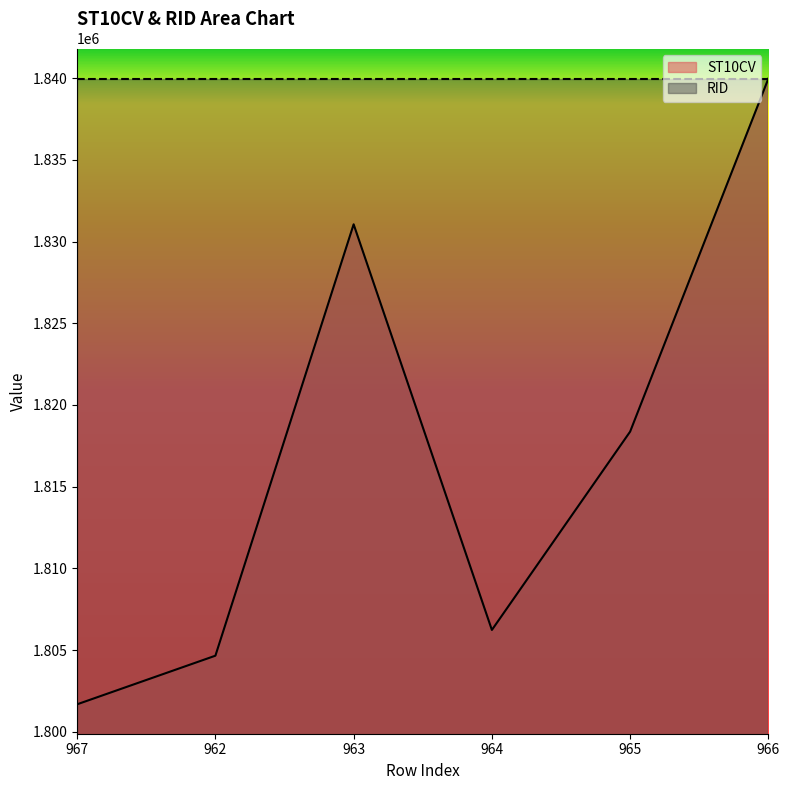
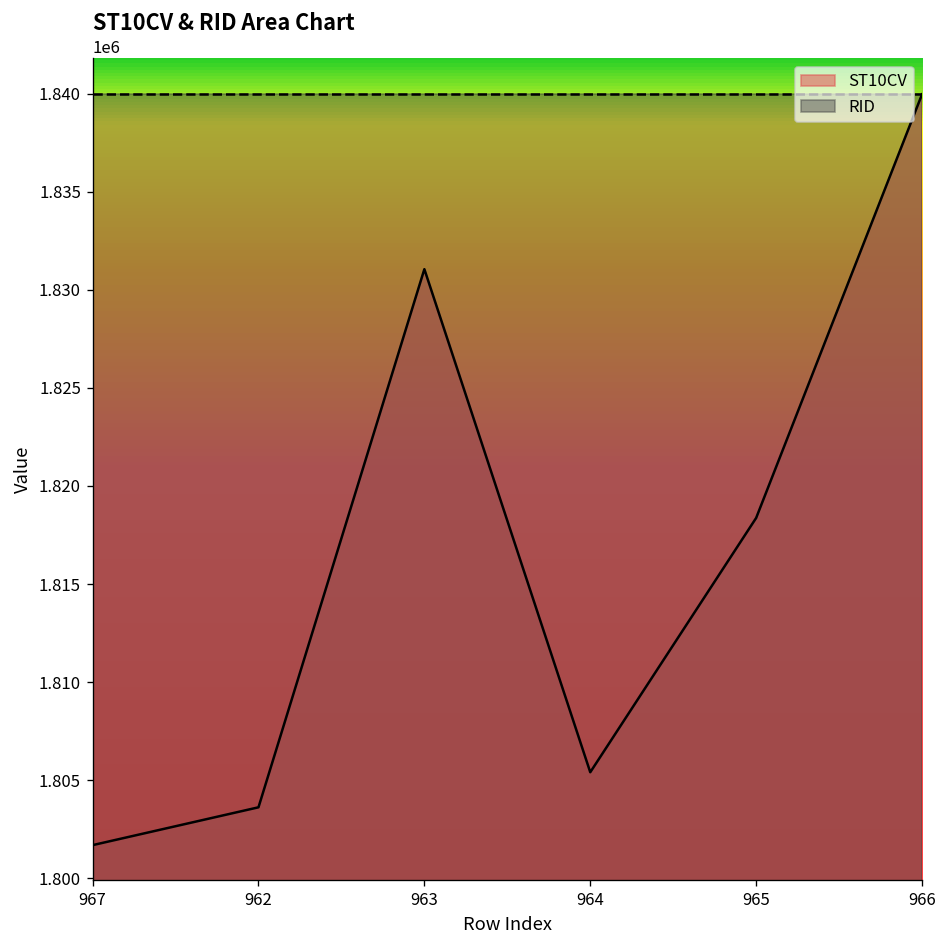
ST10CV, 962: 1804700 -> 1803600
ST10CV, 964: 1806200 -> 1805400
